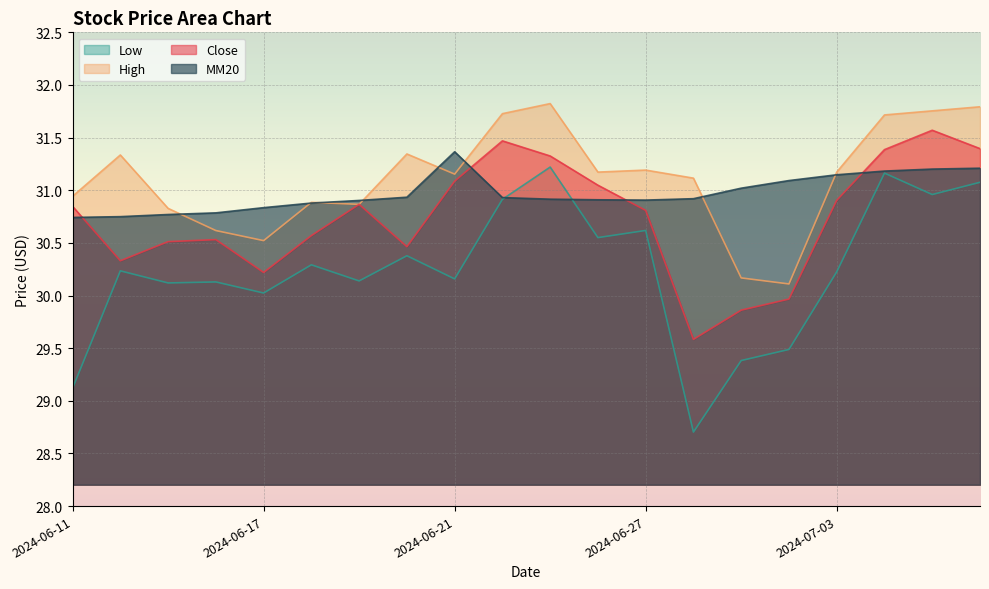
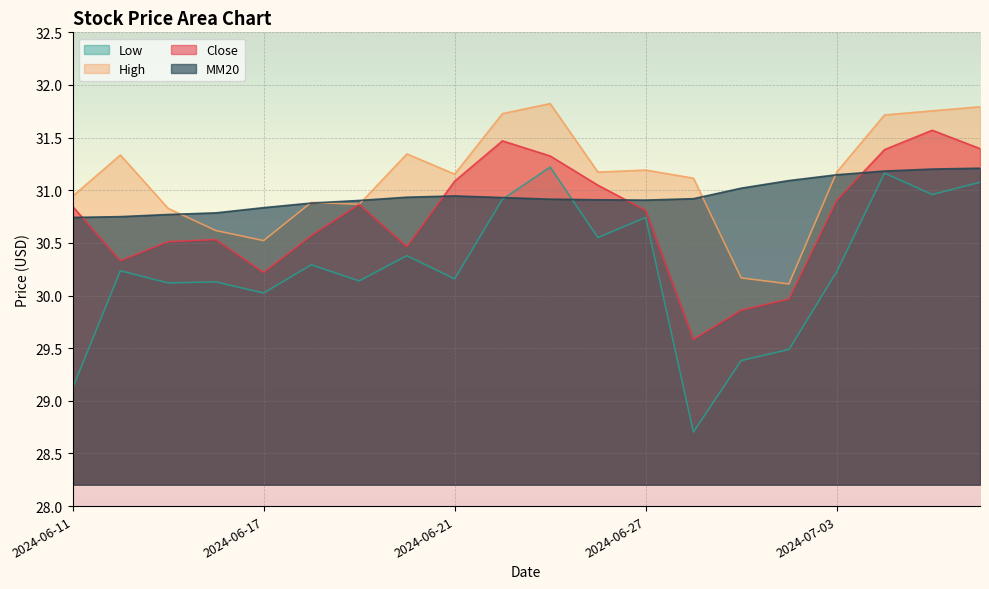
MM20, 2024-06-21: 31.37 -> 30.95
Low, 2024-06-27: 30.62 -> 30.74
